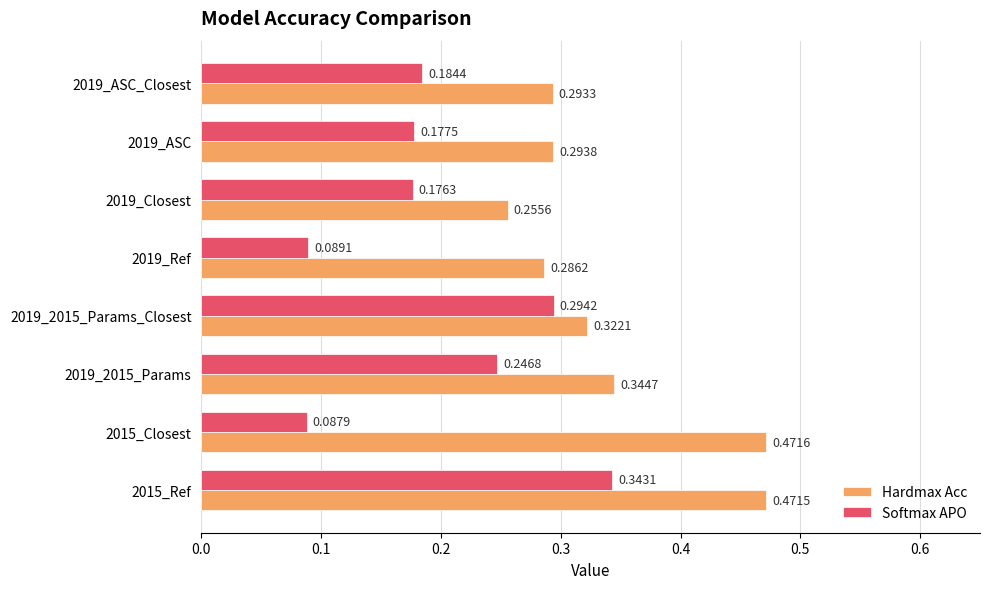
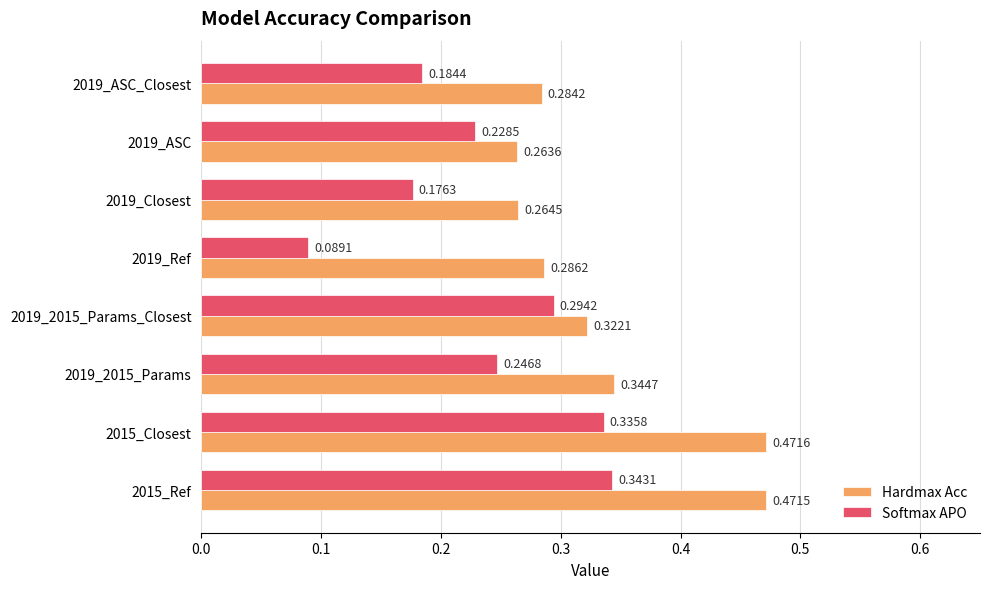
Hardmax Acc, 2019_ASC_Closest: 0.2933 -> 0.2842
Softmax APO, 2019_ASC: 0.1775 -> 0.2285
Hardmax Acc, 2019_ASC: 0.2938 -> 0.2636
Hardmax Acc, 2019_Closest: 0.2556 -> 0.2645
Softmax APO, 2015_Closest: 0.0879 -> 0.3358
